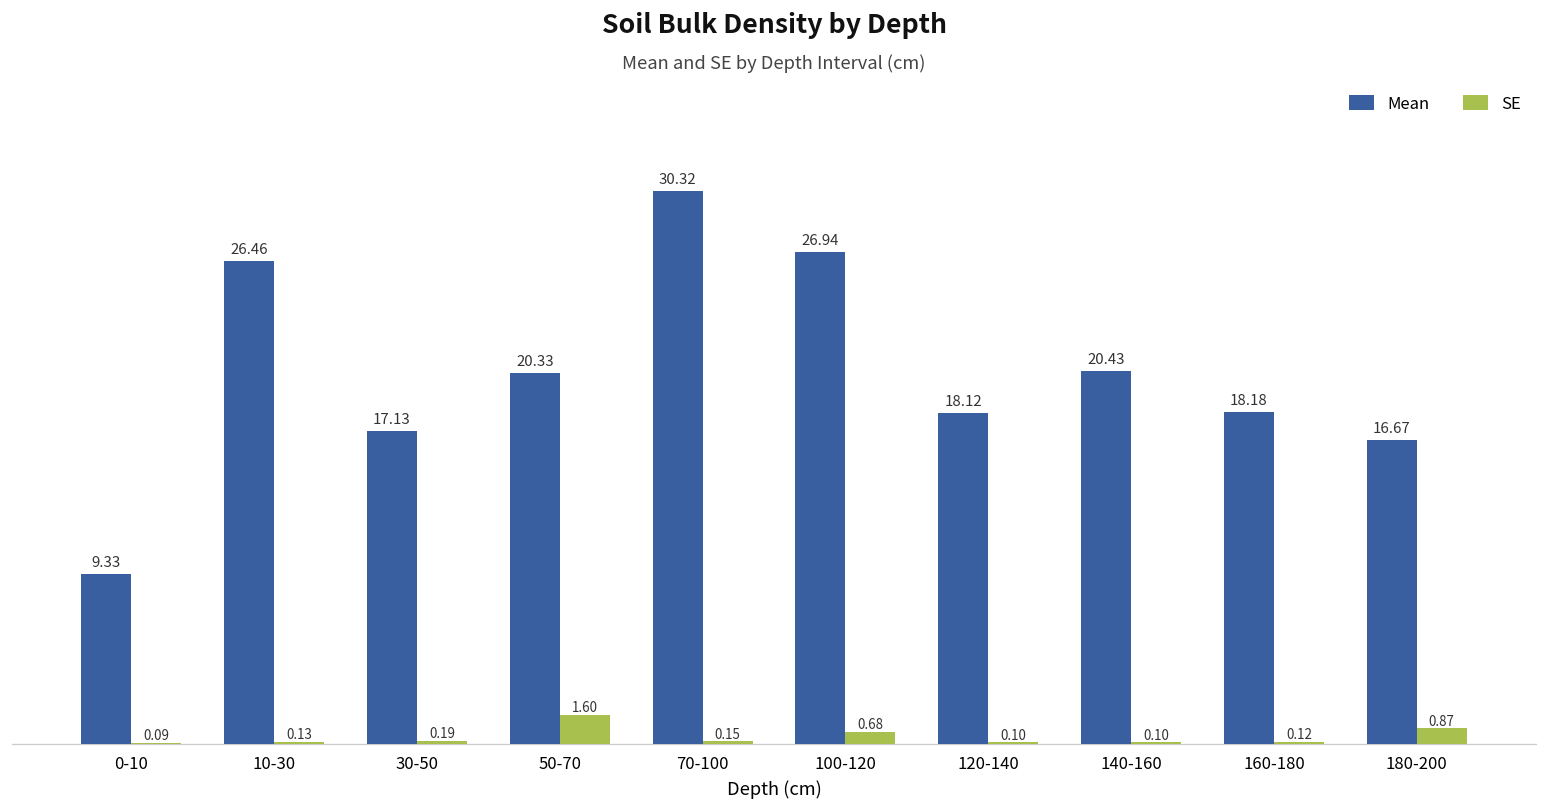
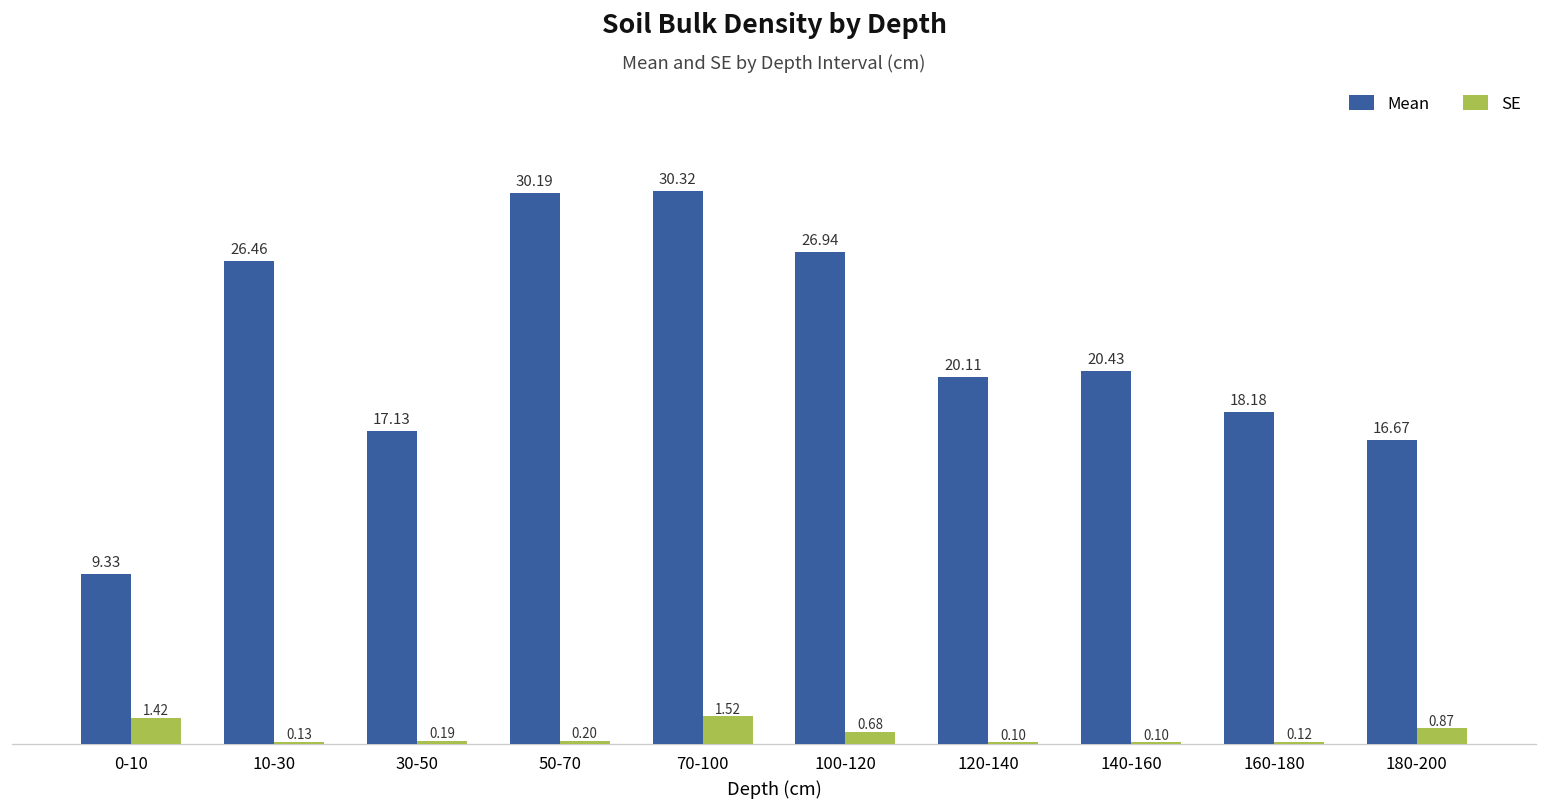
SE, 0-10: 0.09 -> 1.42
Mean, 50-70: 20.33 -> 30.19
SE, 50-70: 1.60 -> 0.20
SE, 70-100: 0.15 -> 1.52
Mean, 120-140: 18.12 -> 20.11
